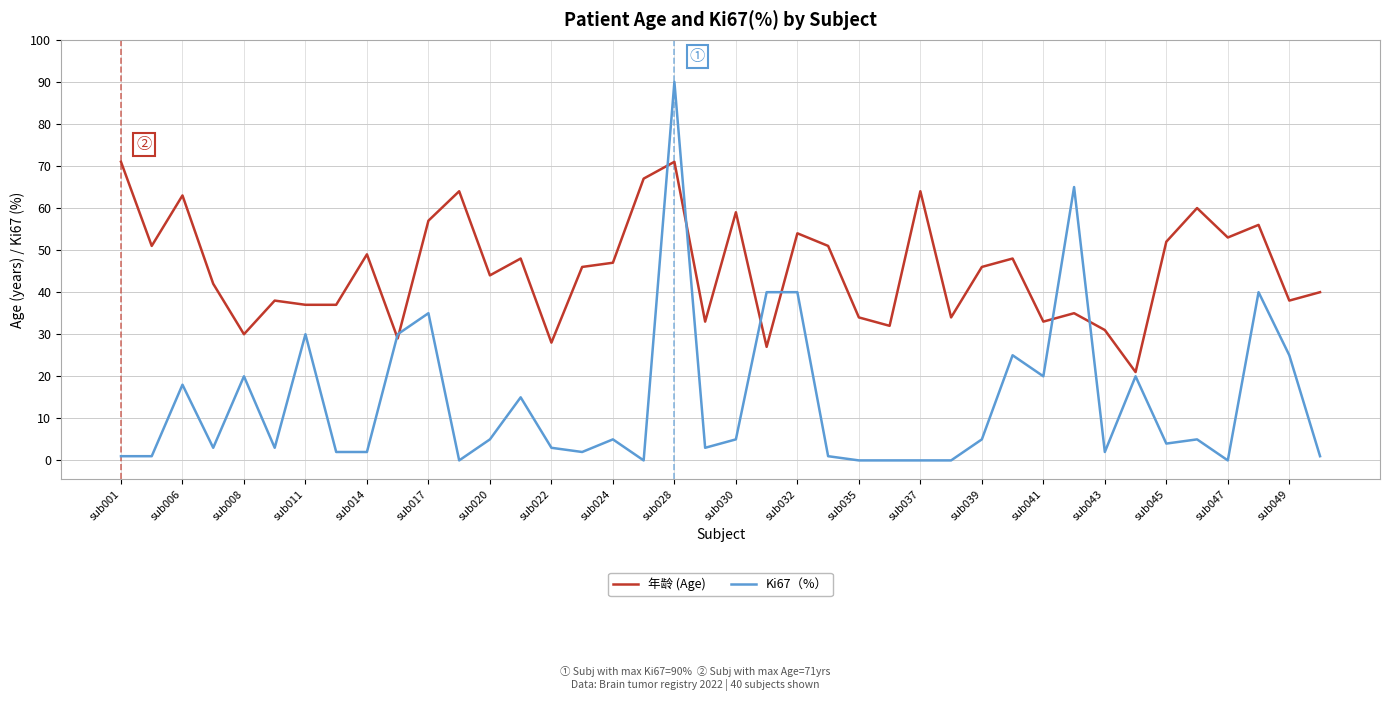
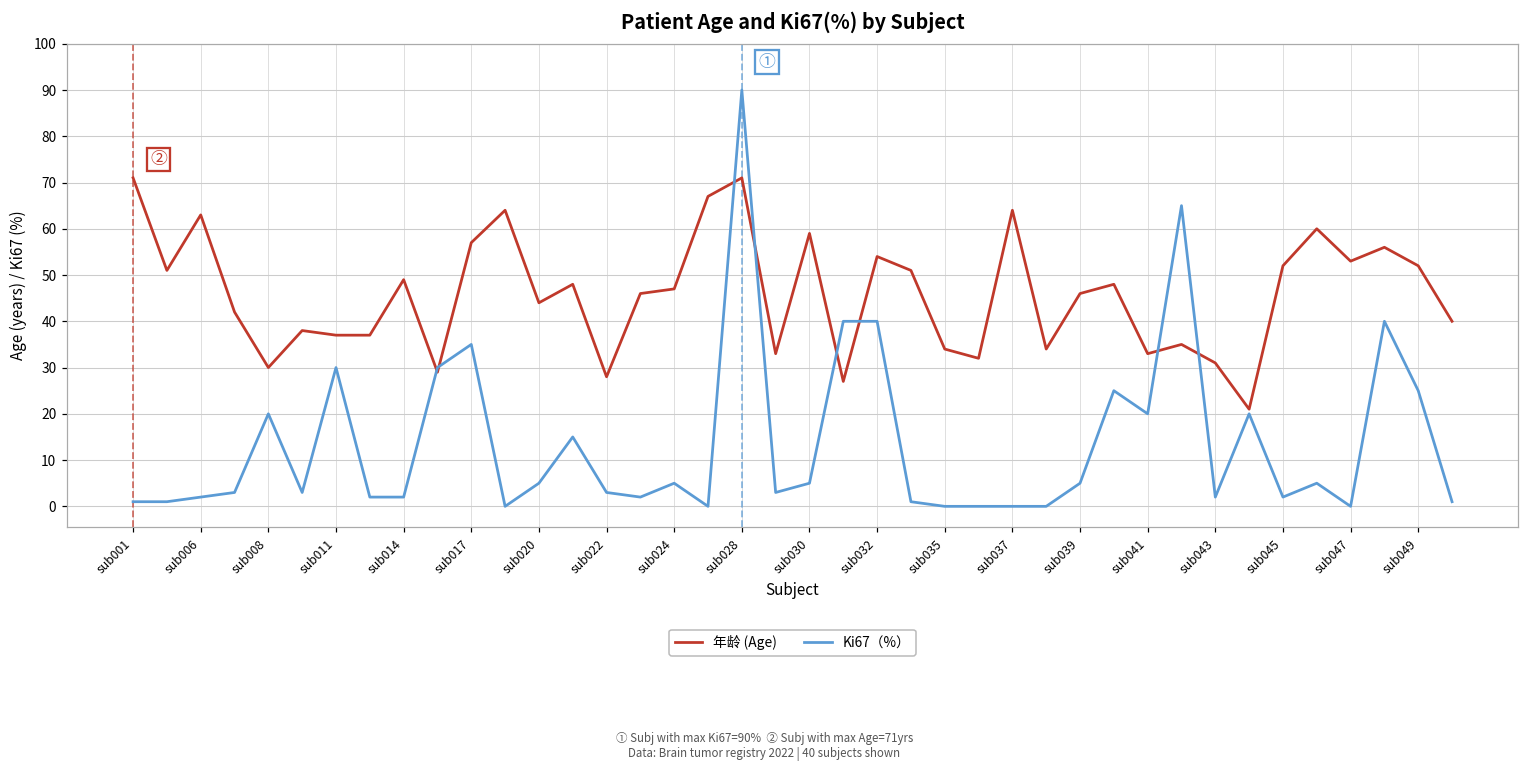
Ki67（%）, sub006: 18 -> 2
Ki67（%）, sub045: 4 -> 2
年龄 (Age), sub049: 38 -> 52
